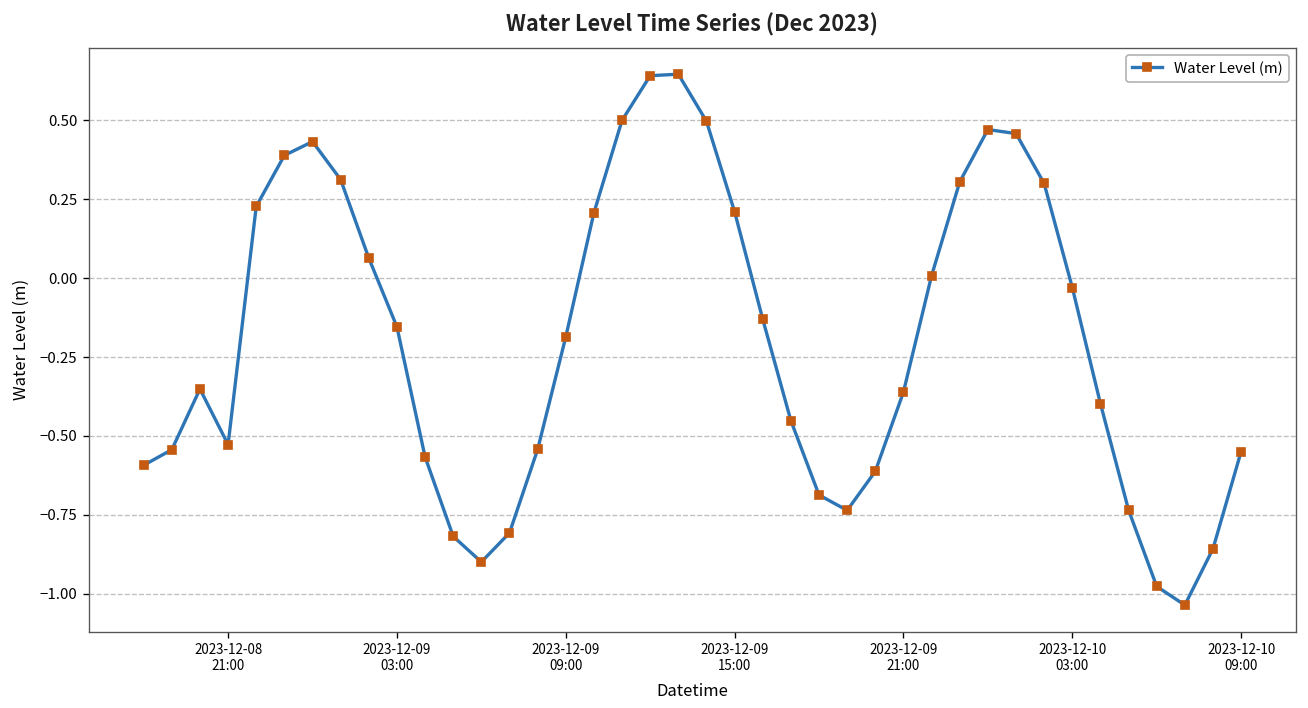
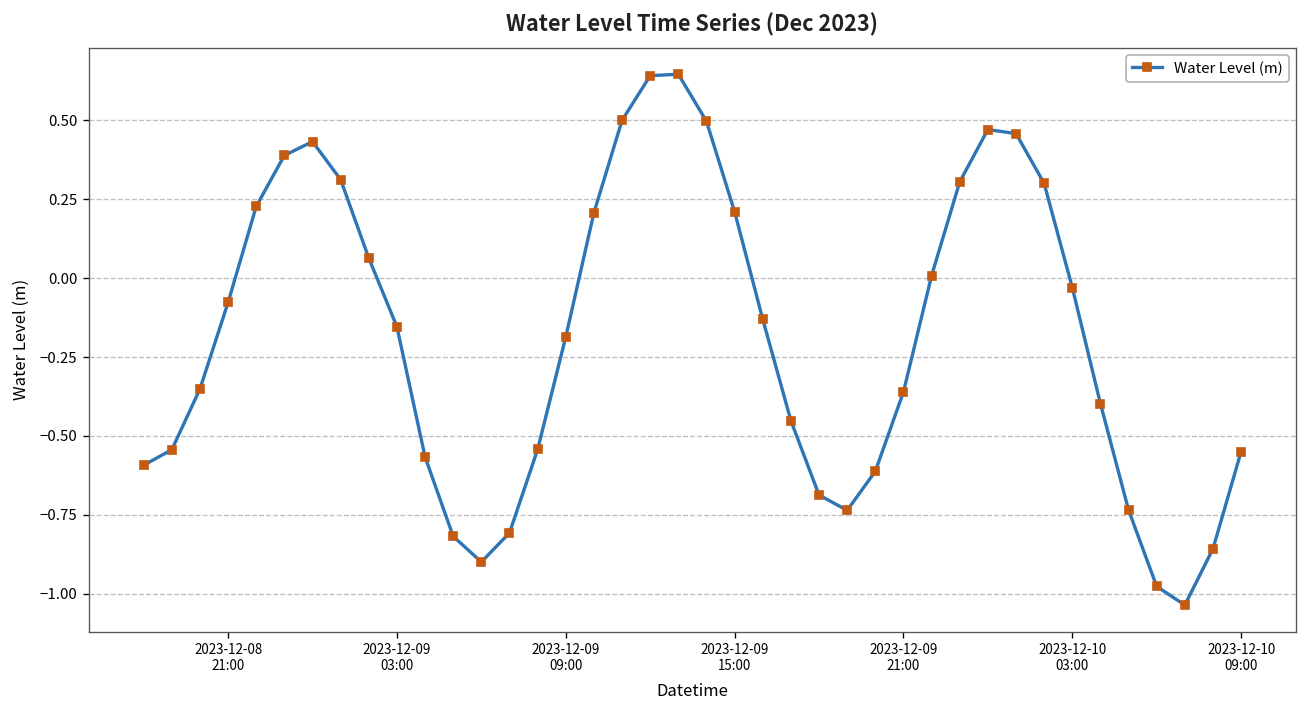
2023-12-08 21:00: -0.53 -> -0.08
